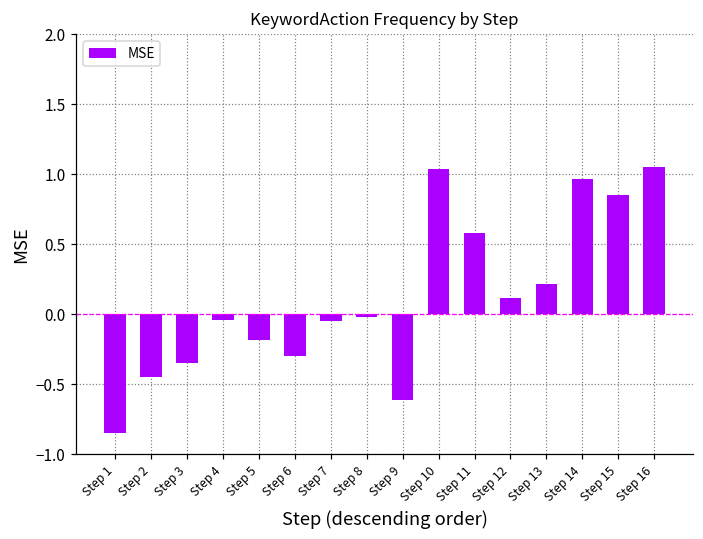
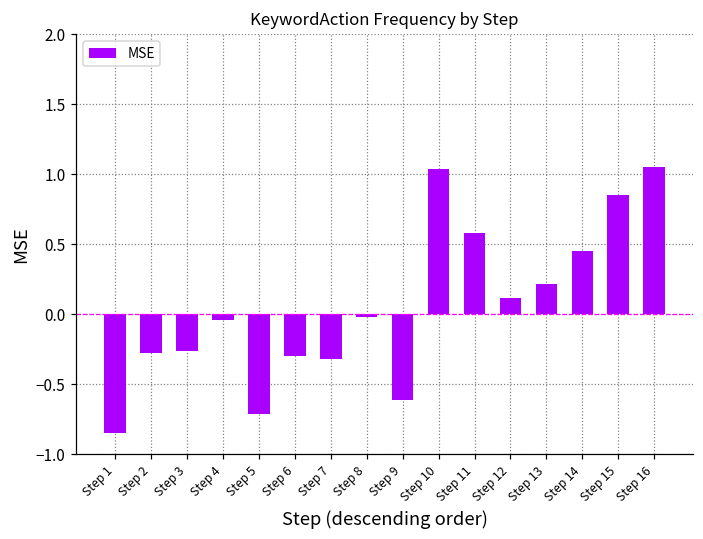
Step 2: -0.45 -> -0.28
Step 3: -0.35 -> -0.26
Step 5: -0.18 -> -0.71
Step 7: -0.05 -> -0.32
Step 14: 0.97 -> 0.45
